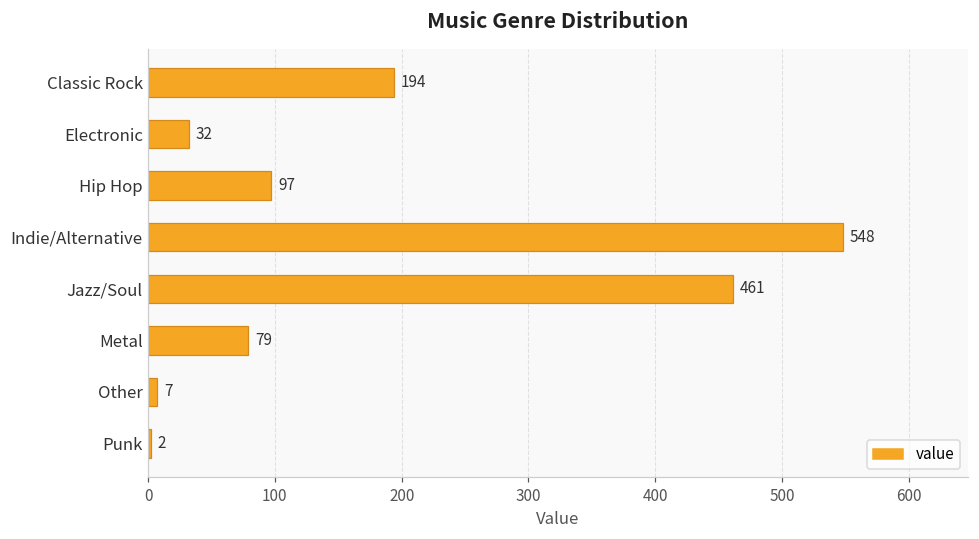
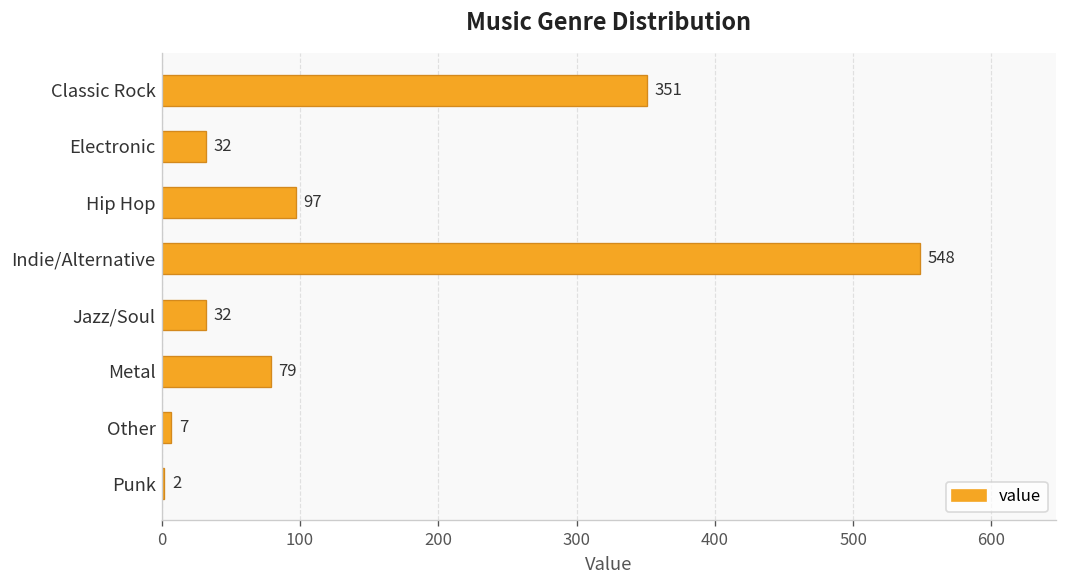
Classic Rock: 194 -> 351
Jazz/Soul: 461 -> 32
